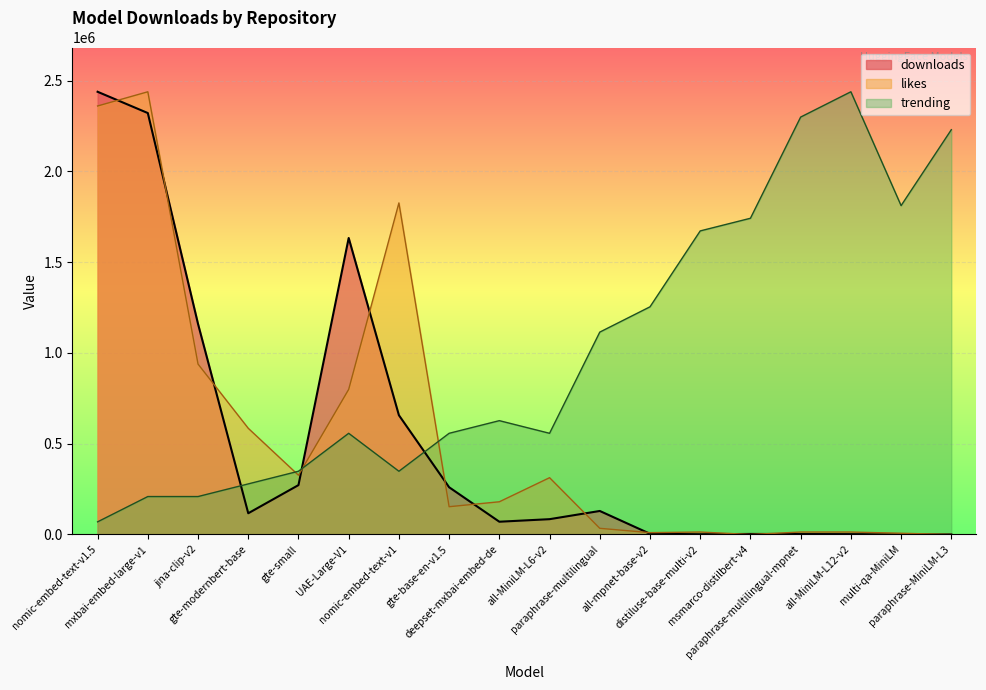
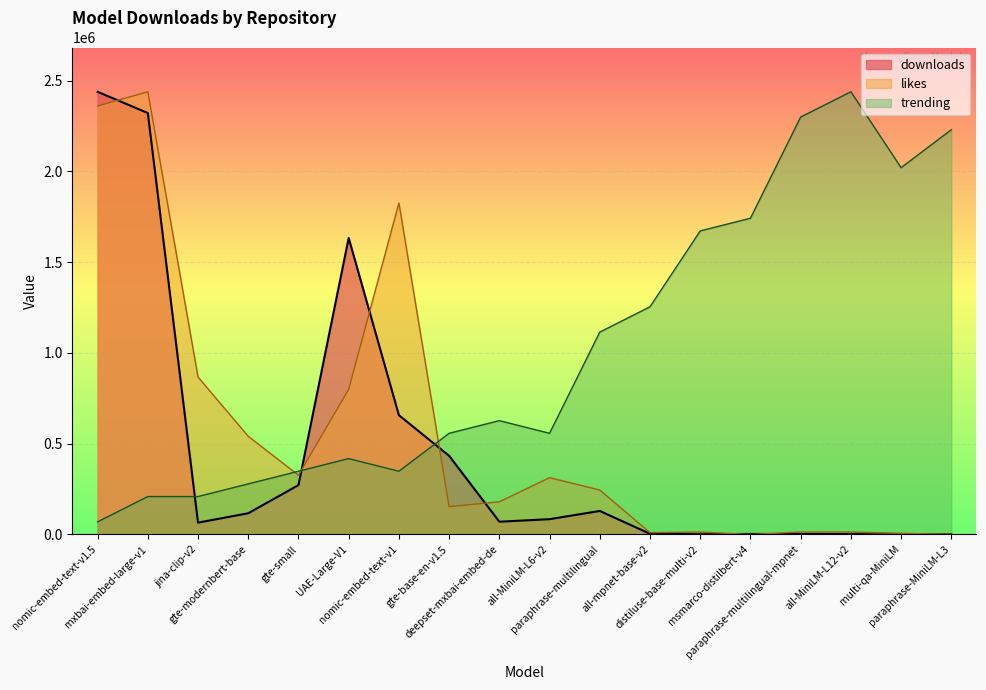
downloads, jina-clip-v2: 1160000 -> 70000
likes, jina-clip-v2: 940000 -> 870000
likes, gte-modernbert-base: 590000 -> 540000
trending, UAE-Large-V1: 560000 -> 420000
downloads, gte-base-en-v1.5: 260000 -> 430000
likes, paraphrase-multilingual: 30000 -> 240000
trending, multi-qa-MiniLM: 1810000 -> 2020000
